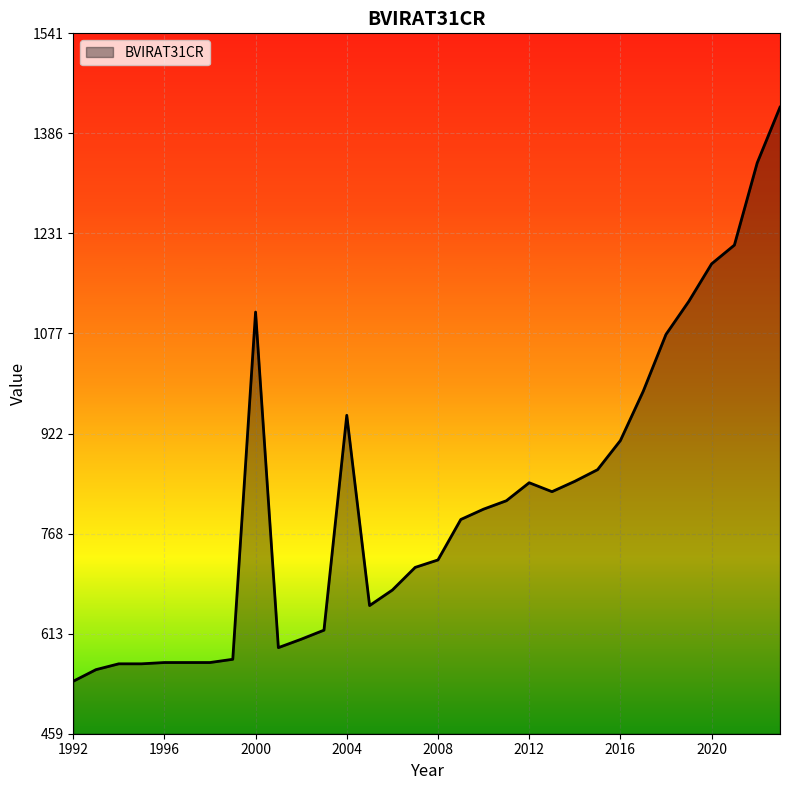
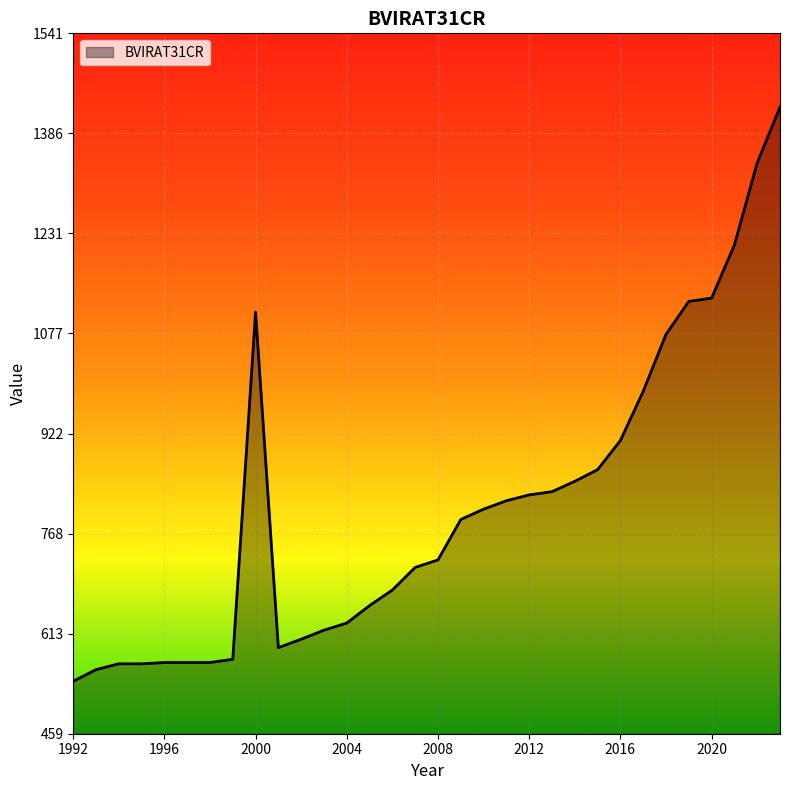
2004: 950 -> 630
2012: 850 -> 830
2020: 1190 -> 1130
